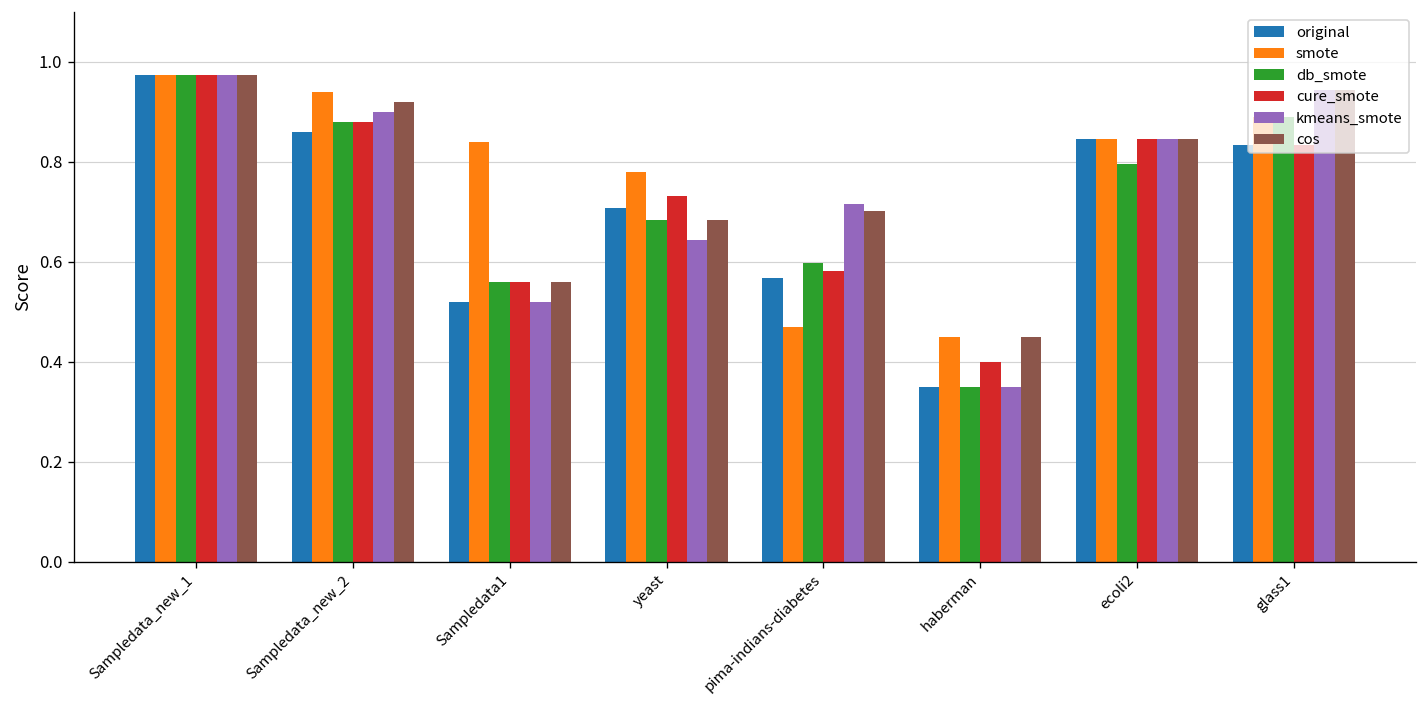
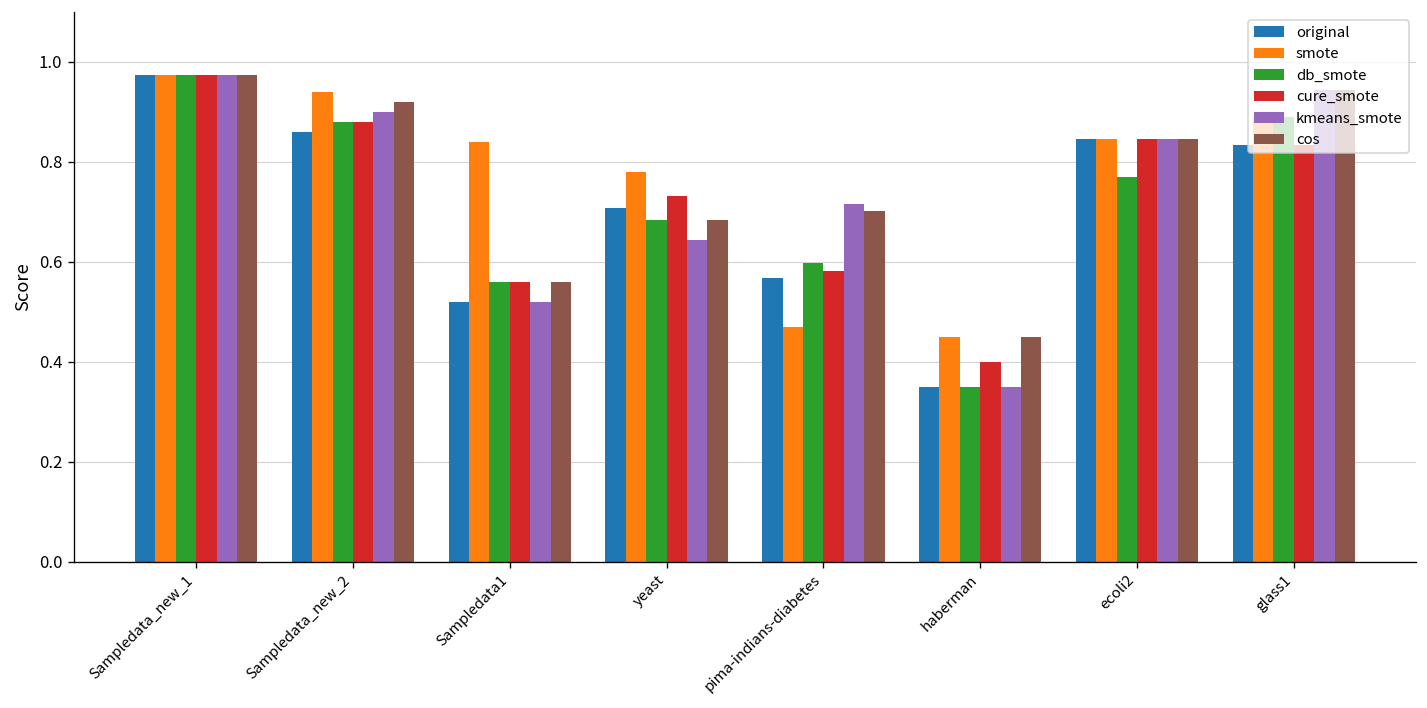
db_smote, ecoli2: 0.80 -> 0.77
